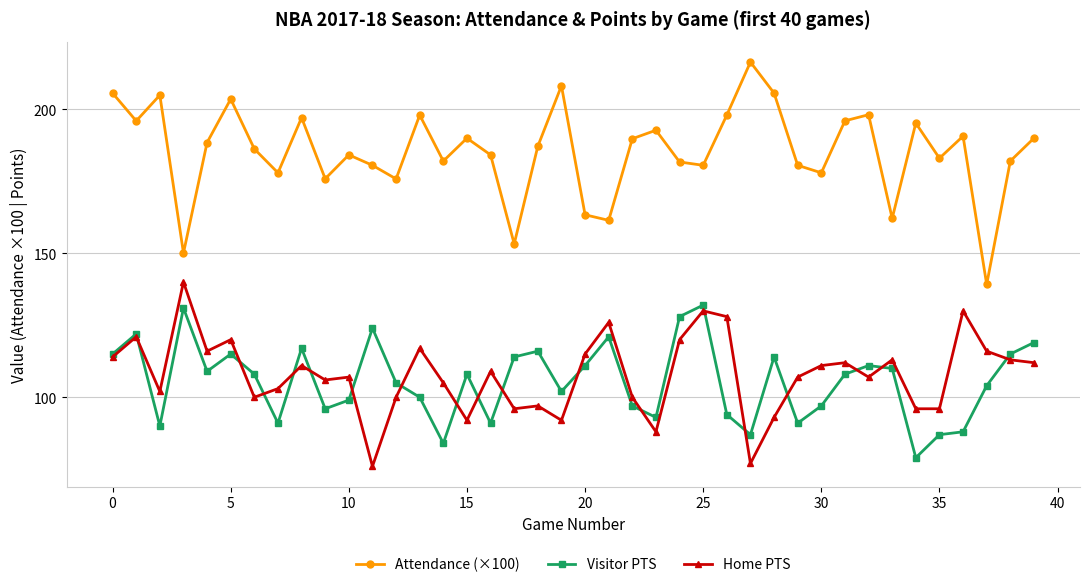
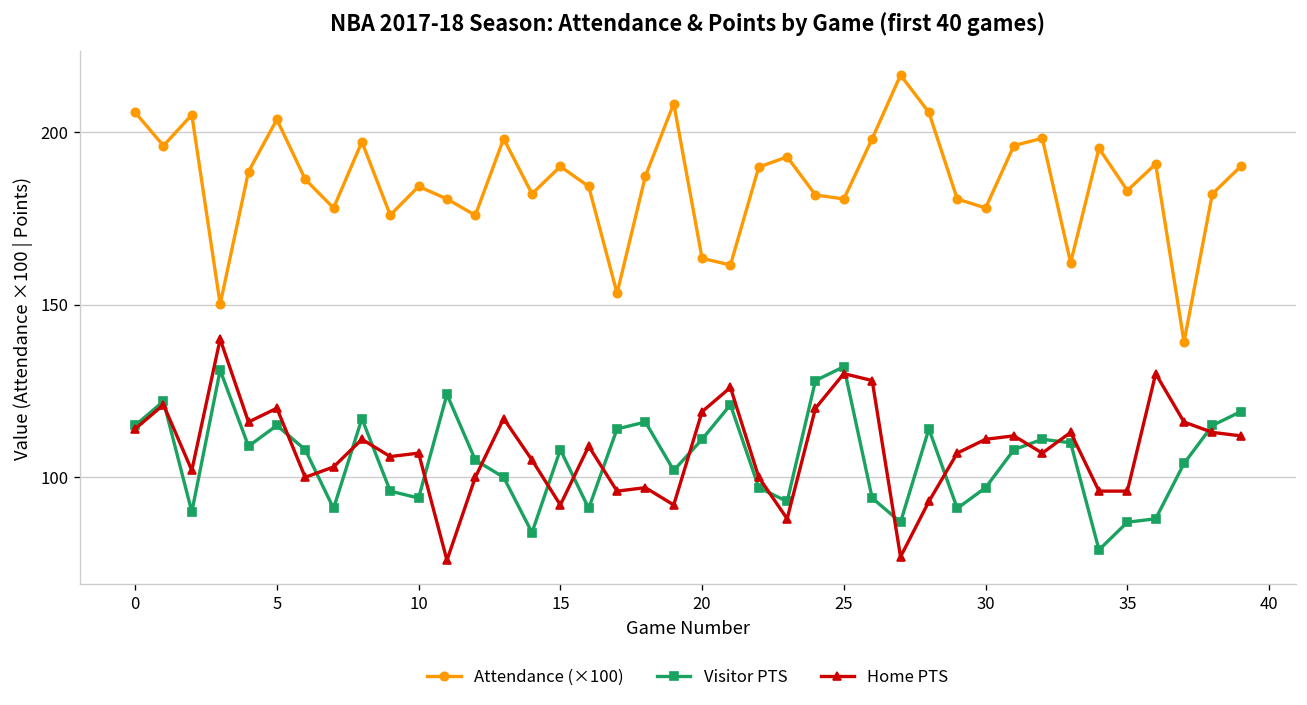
Visitor PTS, 10: 99 -> 94
Home PTS, 20: 115 -> 119
